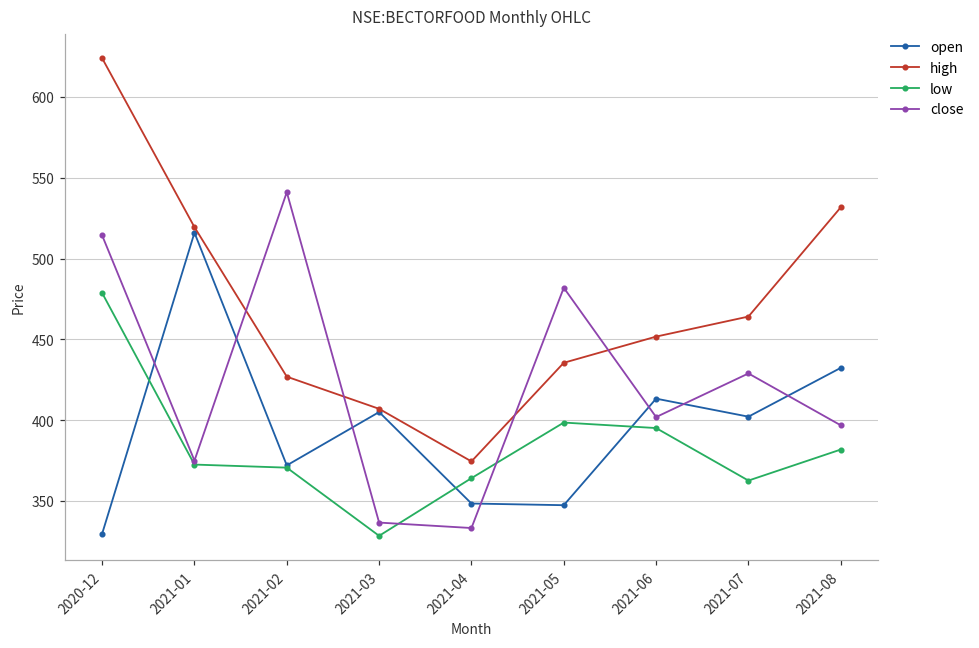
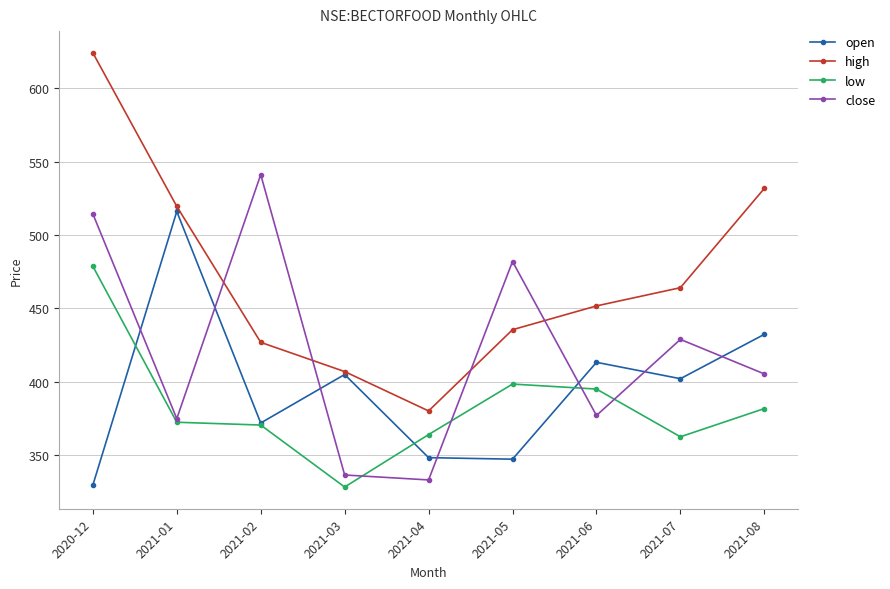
high, 2021-04: 374 -> 380
close, 2021-06: 402 -> 377
close, 2021-08: 397 -> 405
